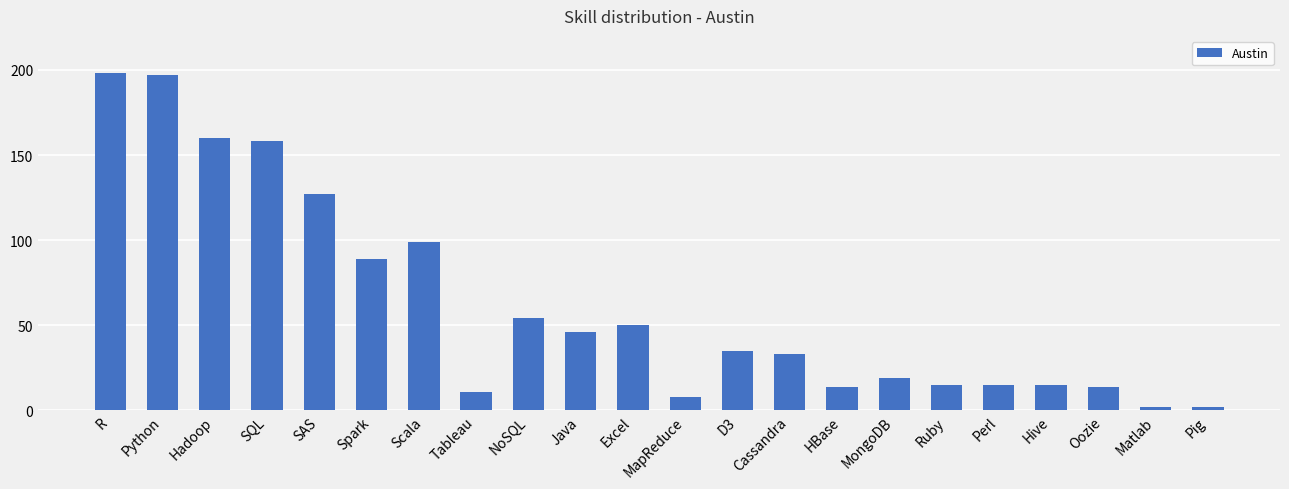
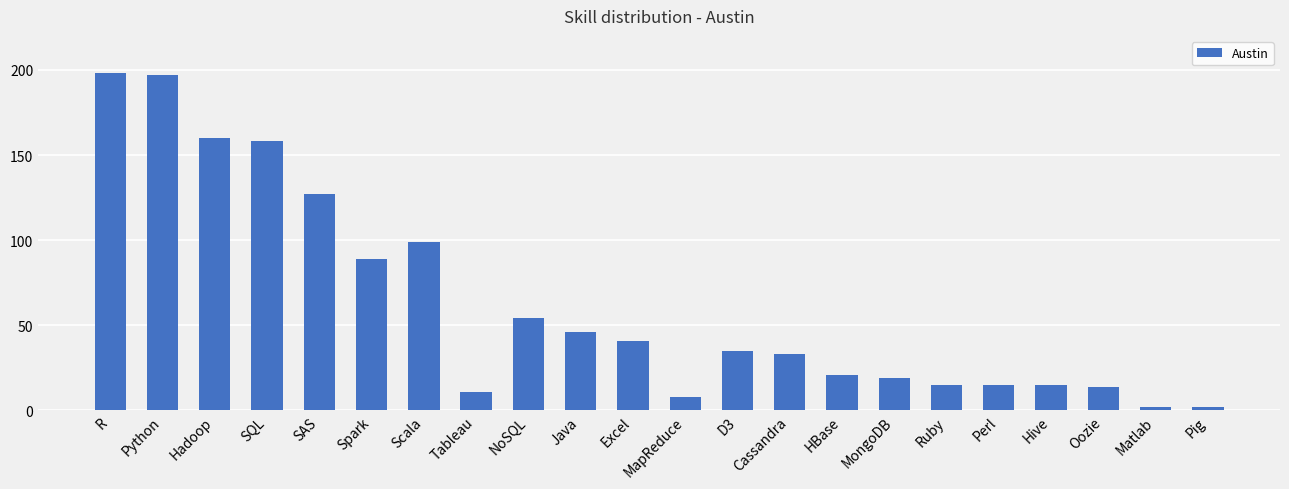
Excel: 50 -> 41
HBase: 14 -> 21
